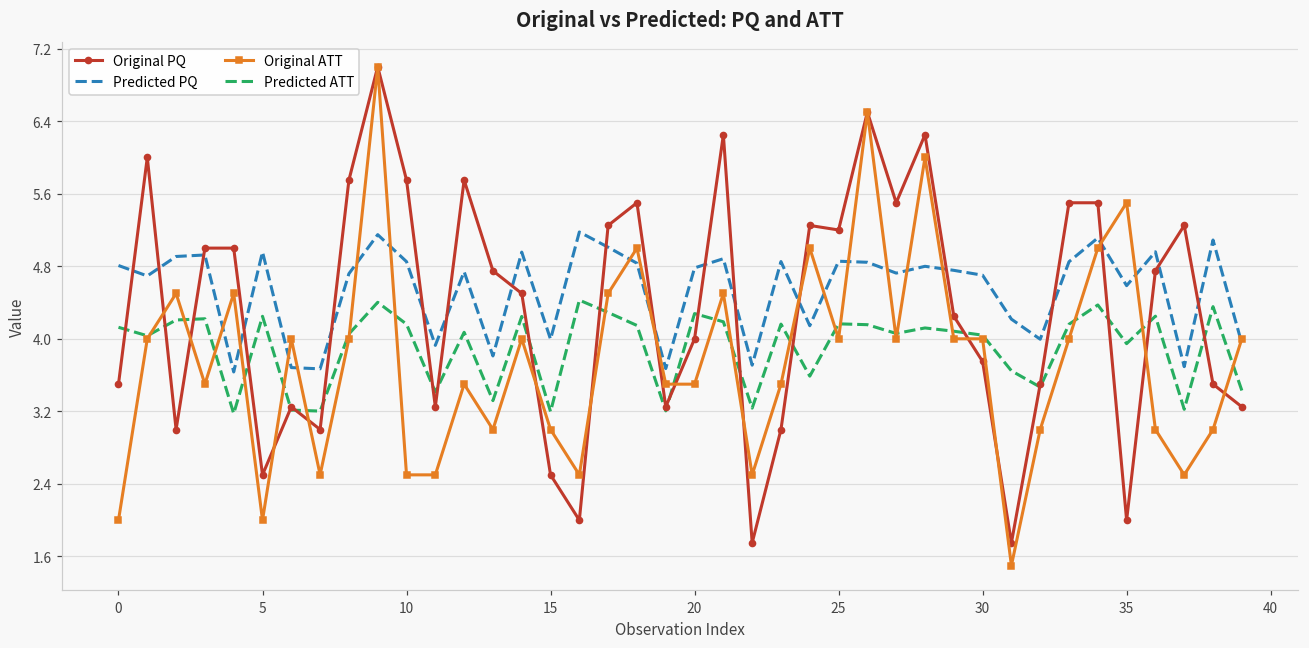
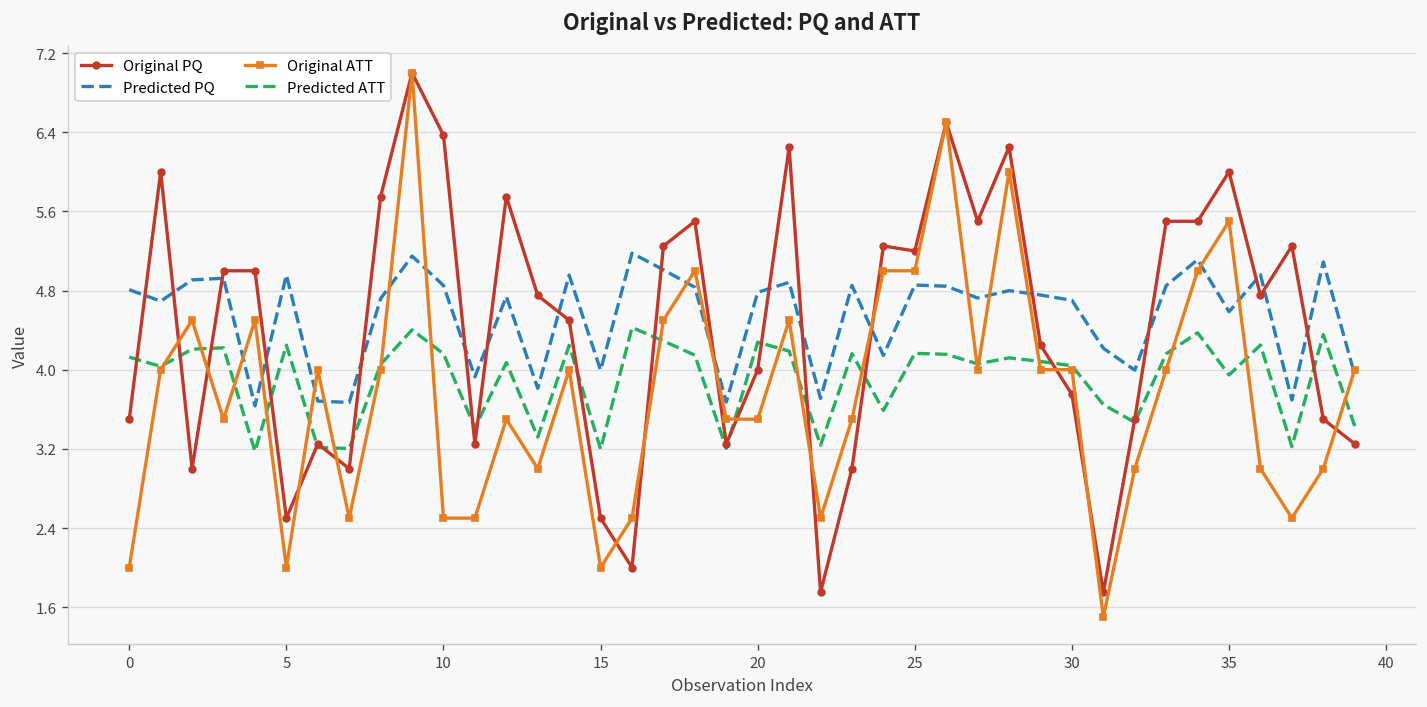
Original PQ, 10: 5.8 -> 6.4
Original ATT, 15: 3 -> 2
Original ATT, 25: 4 -> 5
Original PQ, 35: 2 -> 6
